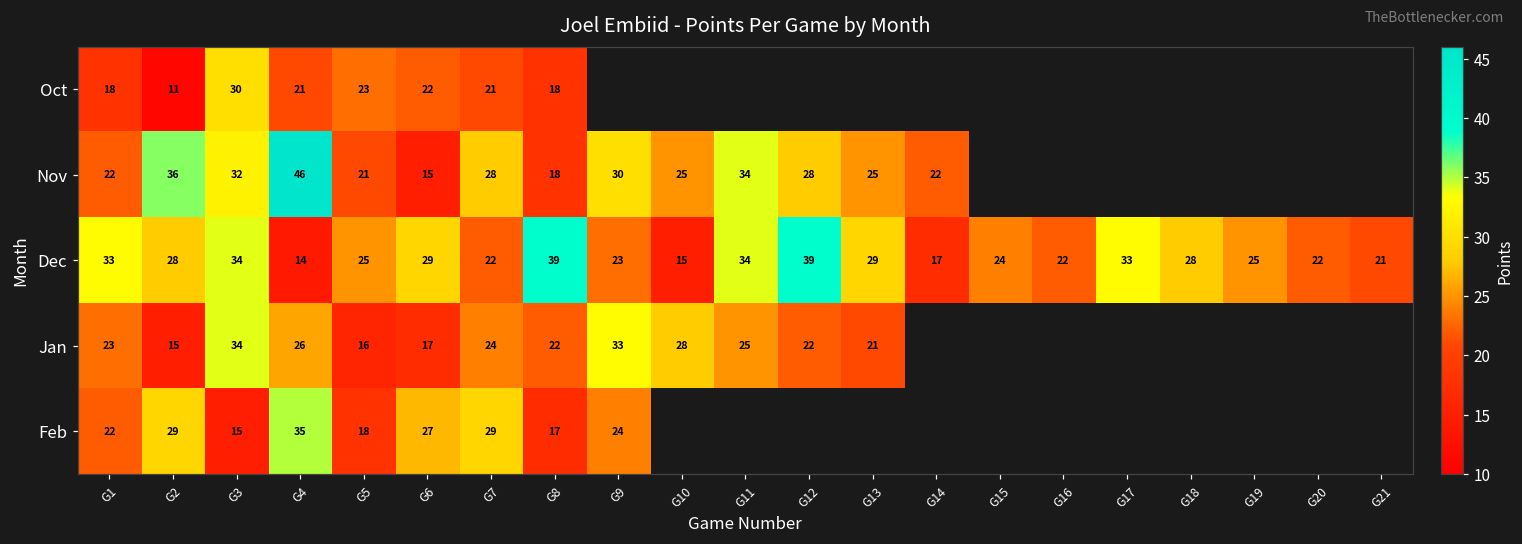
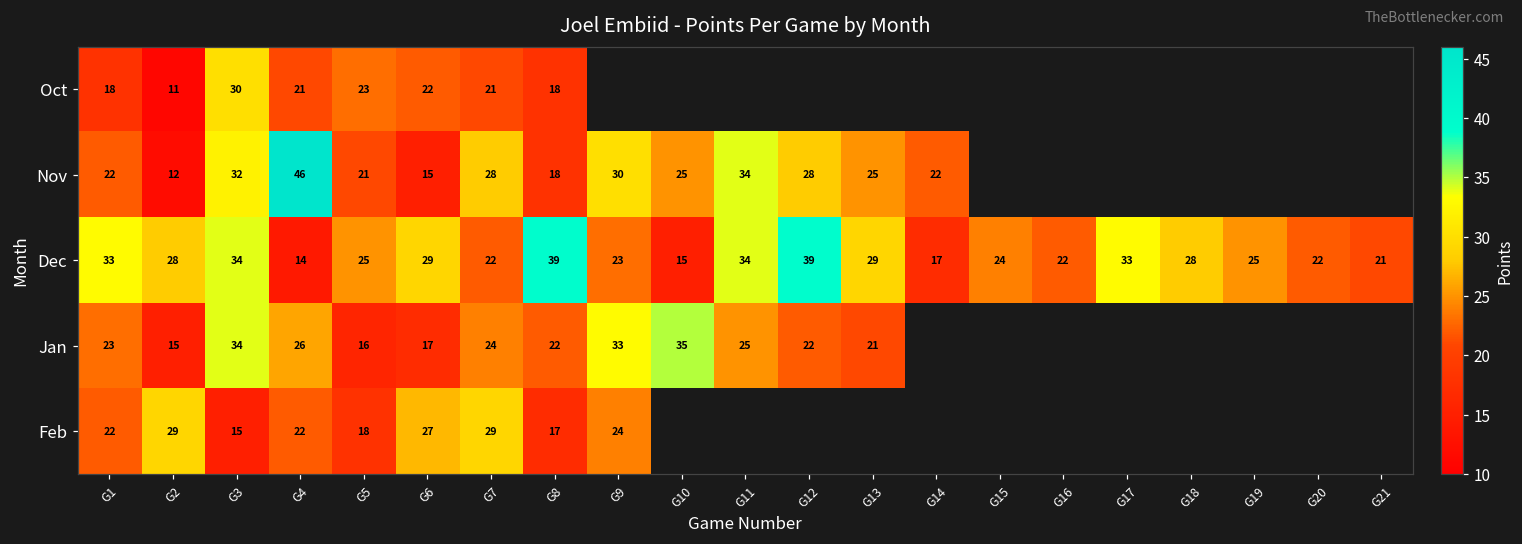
Nov, G2: 36 -> 12
Jan, G10: 28 -> 35
Feb, G4: 35 -> 22
